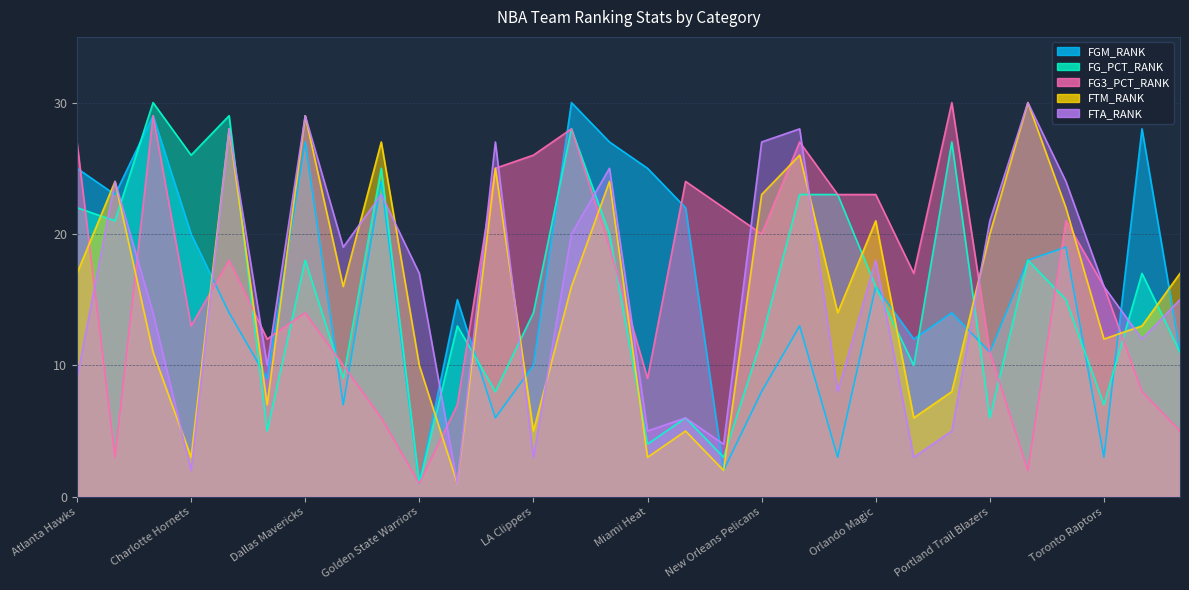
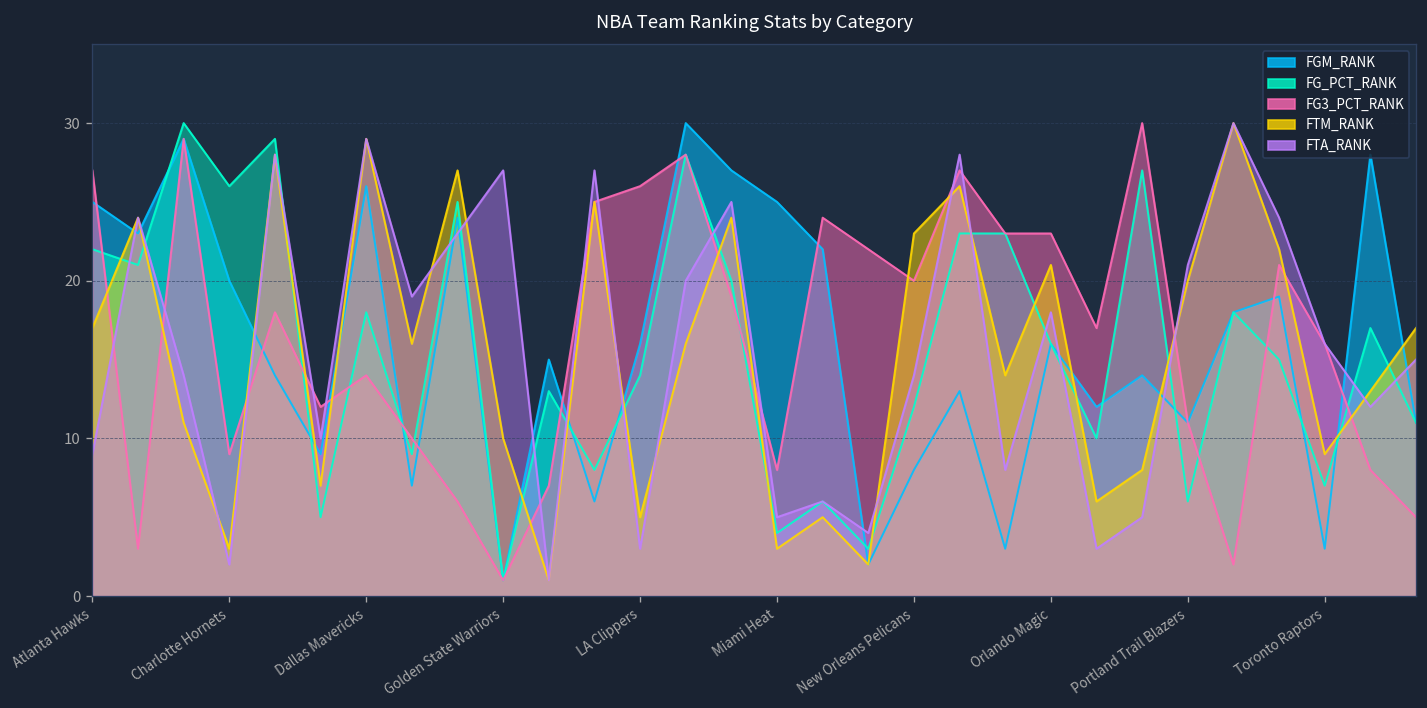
FG3_PCT_RANK, Charlotte Hornets: 13 -> 9
FGM_RANK, Dallas Mavericks: 27 -> 26
FTA_RANK, Golden State Warriors: 17 -> 27
FGM_RANK, LA Clippers: 10 -> 16
FG3_PCT_RANK, Miami Heat: 9 -> 8
FTA_RANK, New Orleans Pelicans: 27 -> 14
FTM_RANK, Toronto Raptors: 12 -> 9
